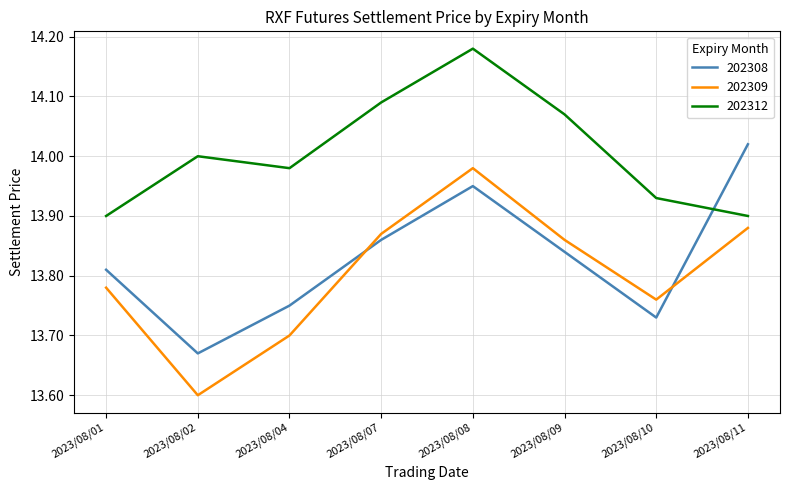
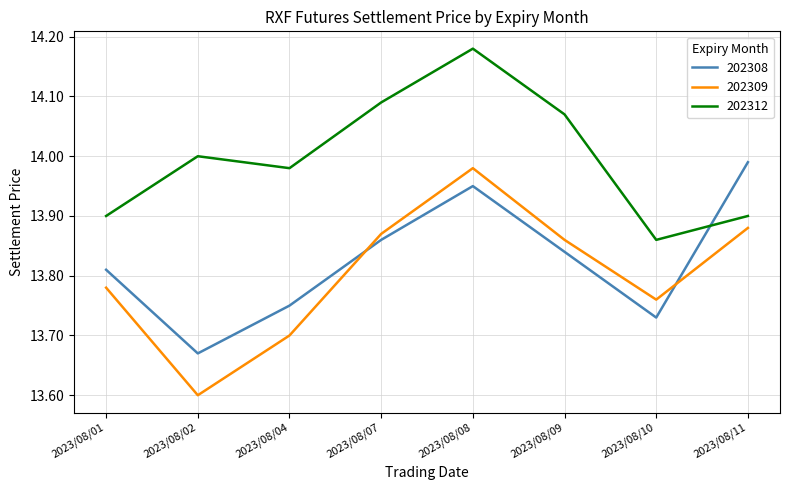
202312, 2023/08/10: 13.93 -> 13.86
202308, 2023/08/11: 14.02 -> 13.99
